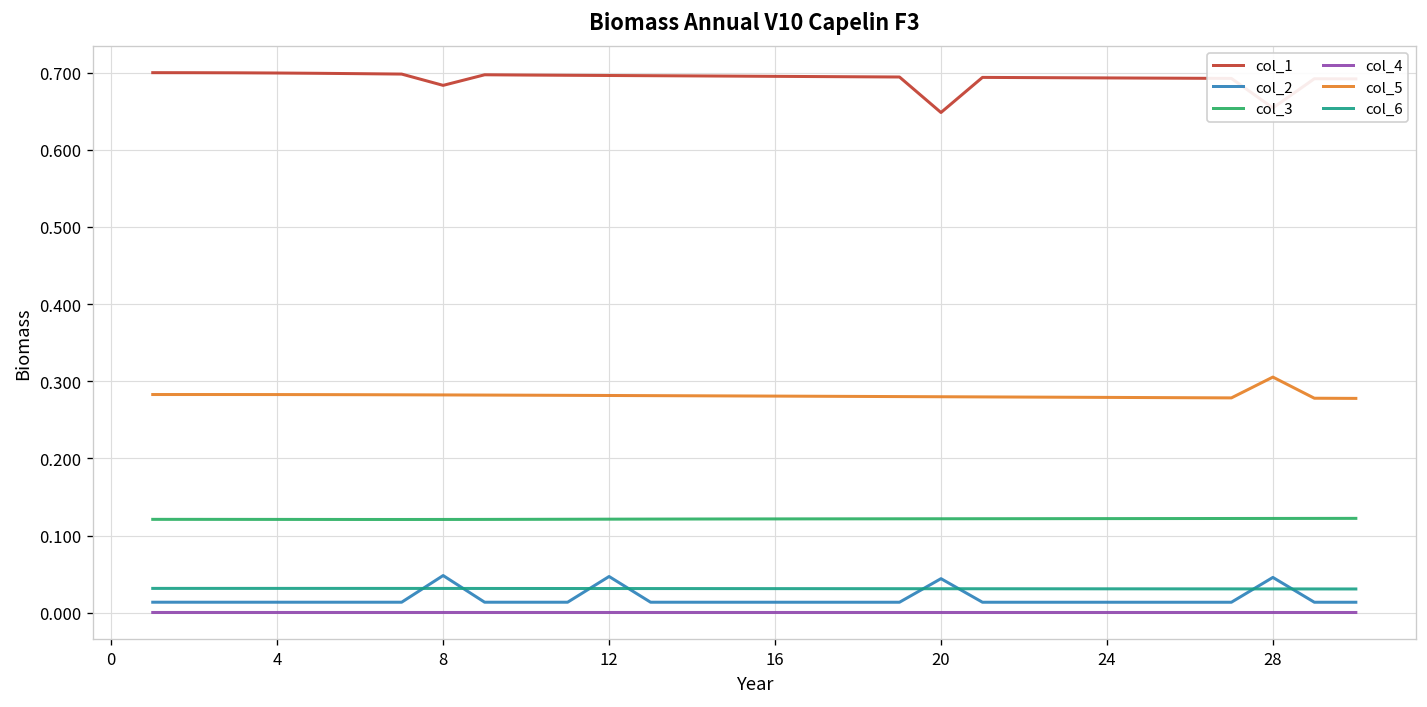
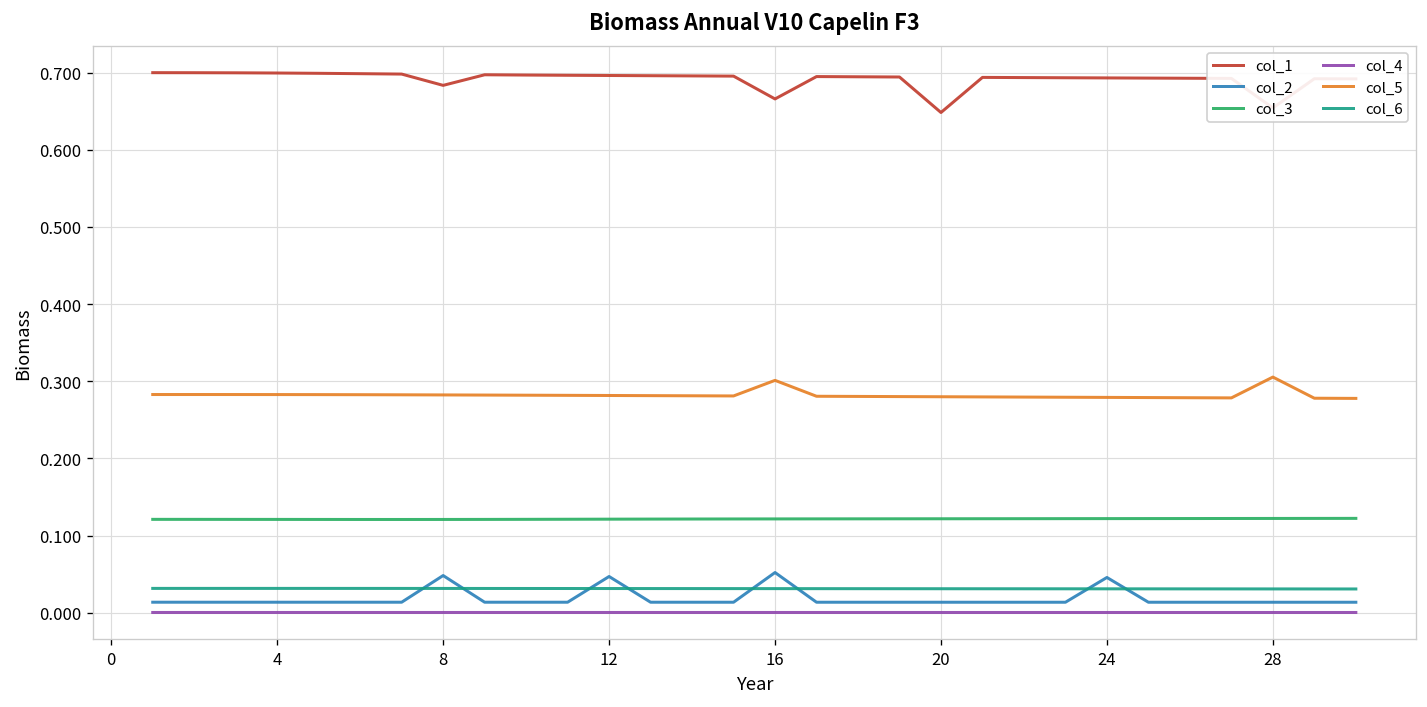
col_1, 16: 0.70 -> 0.67
col_2, 16: 0.01 -> 0.05
col_5, 16: 0.28 -> 0.30
col_2, 20: 0.04 -> 0.01
col_2, 24: 0.01 -> 0.05
col_2, 28: 0.05 -> 0.01
